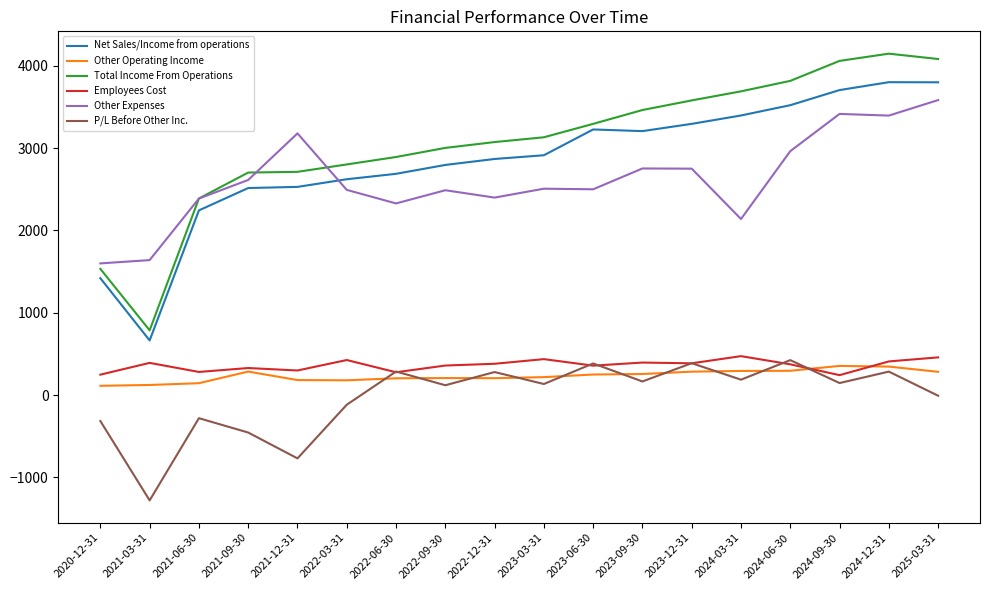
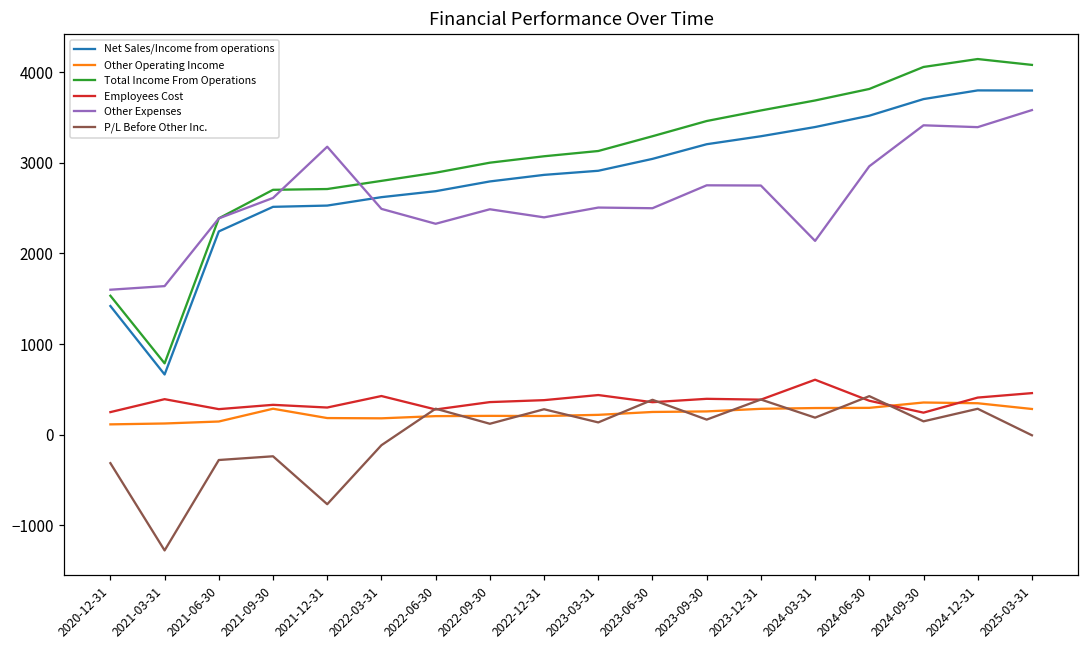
P/L Before Other Inc., 2021-09-30: -500 -> -200
Net Sales/Income from operations, 2023-06-30: 3200 -> 3000
Employees Cost, 2024-03-31: 500 -> 600
